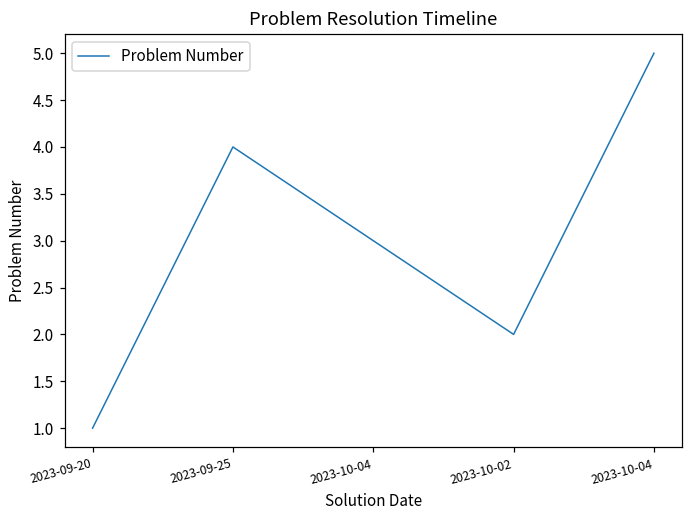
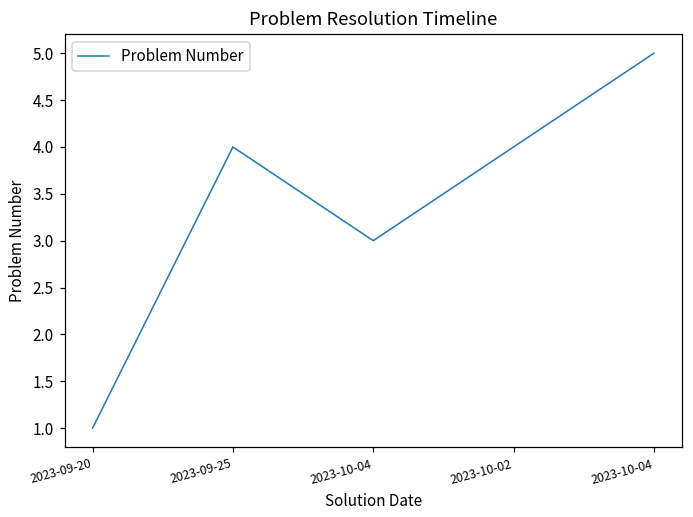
2023-10-02: 2 -> 4
